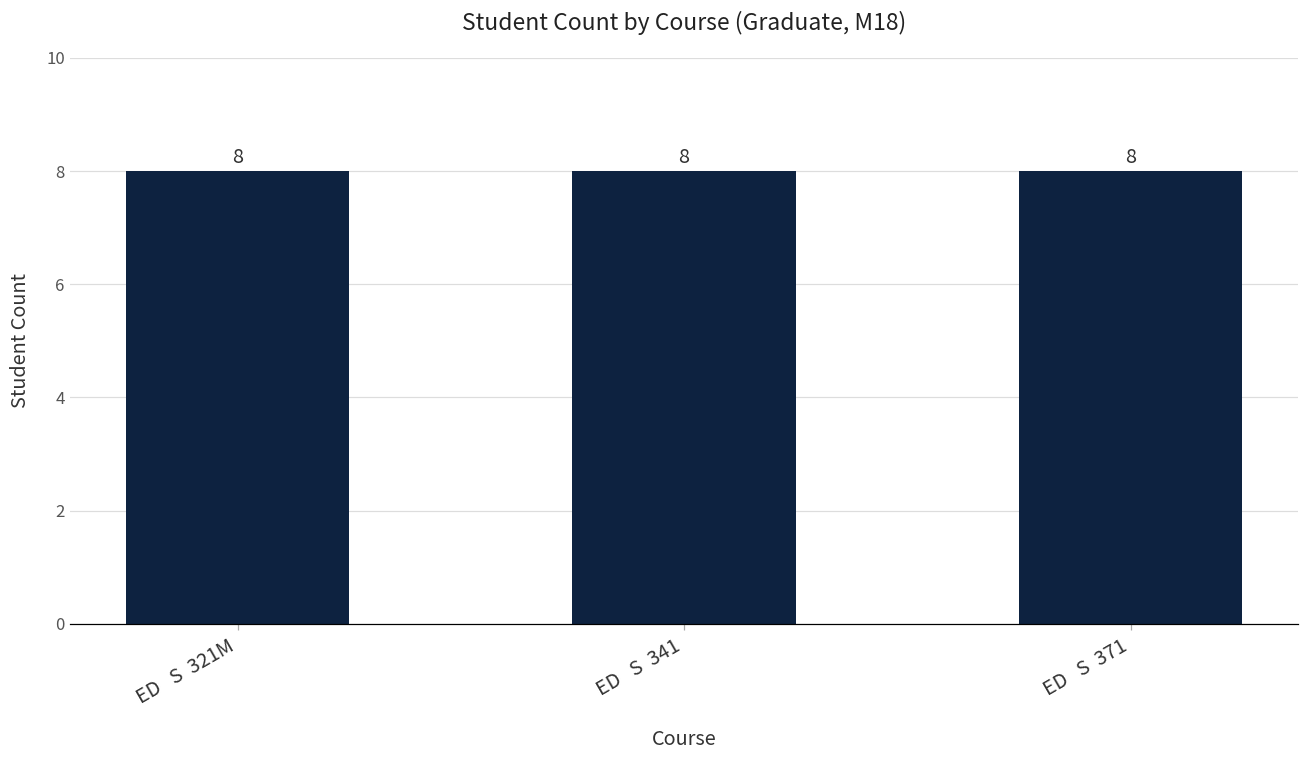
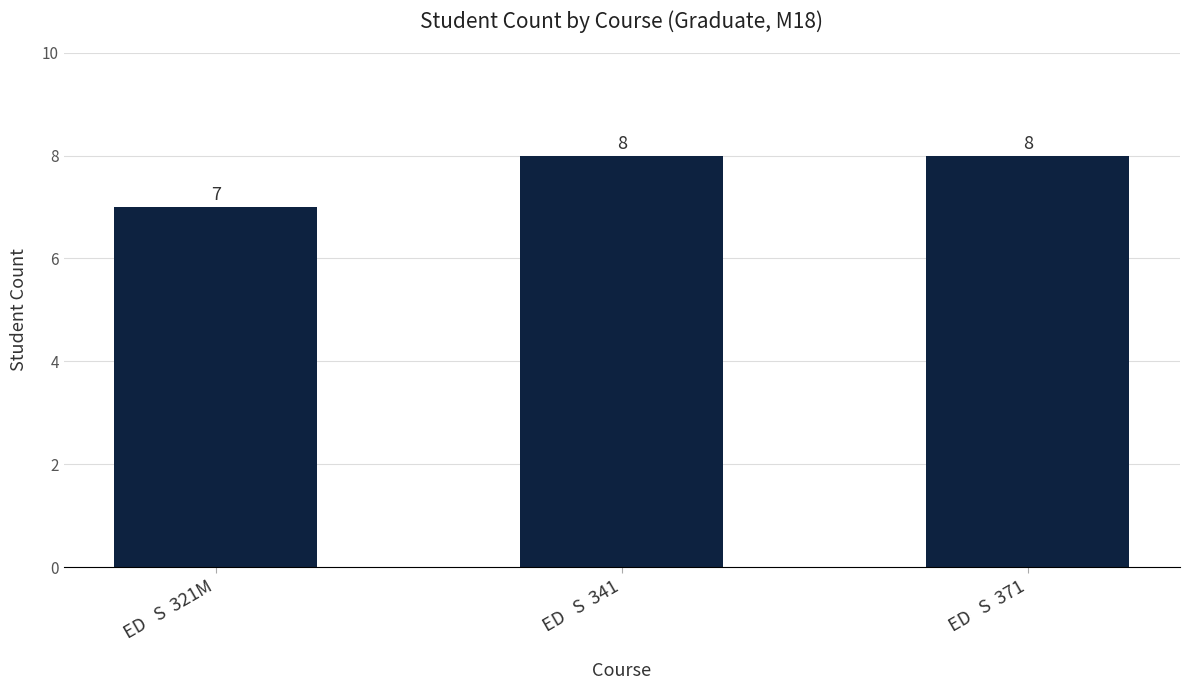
ED S 321M: 8 -> 7
